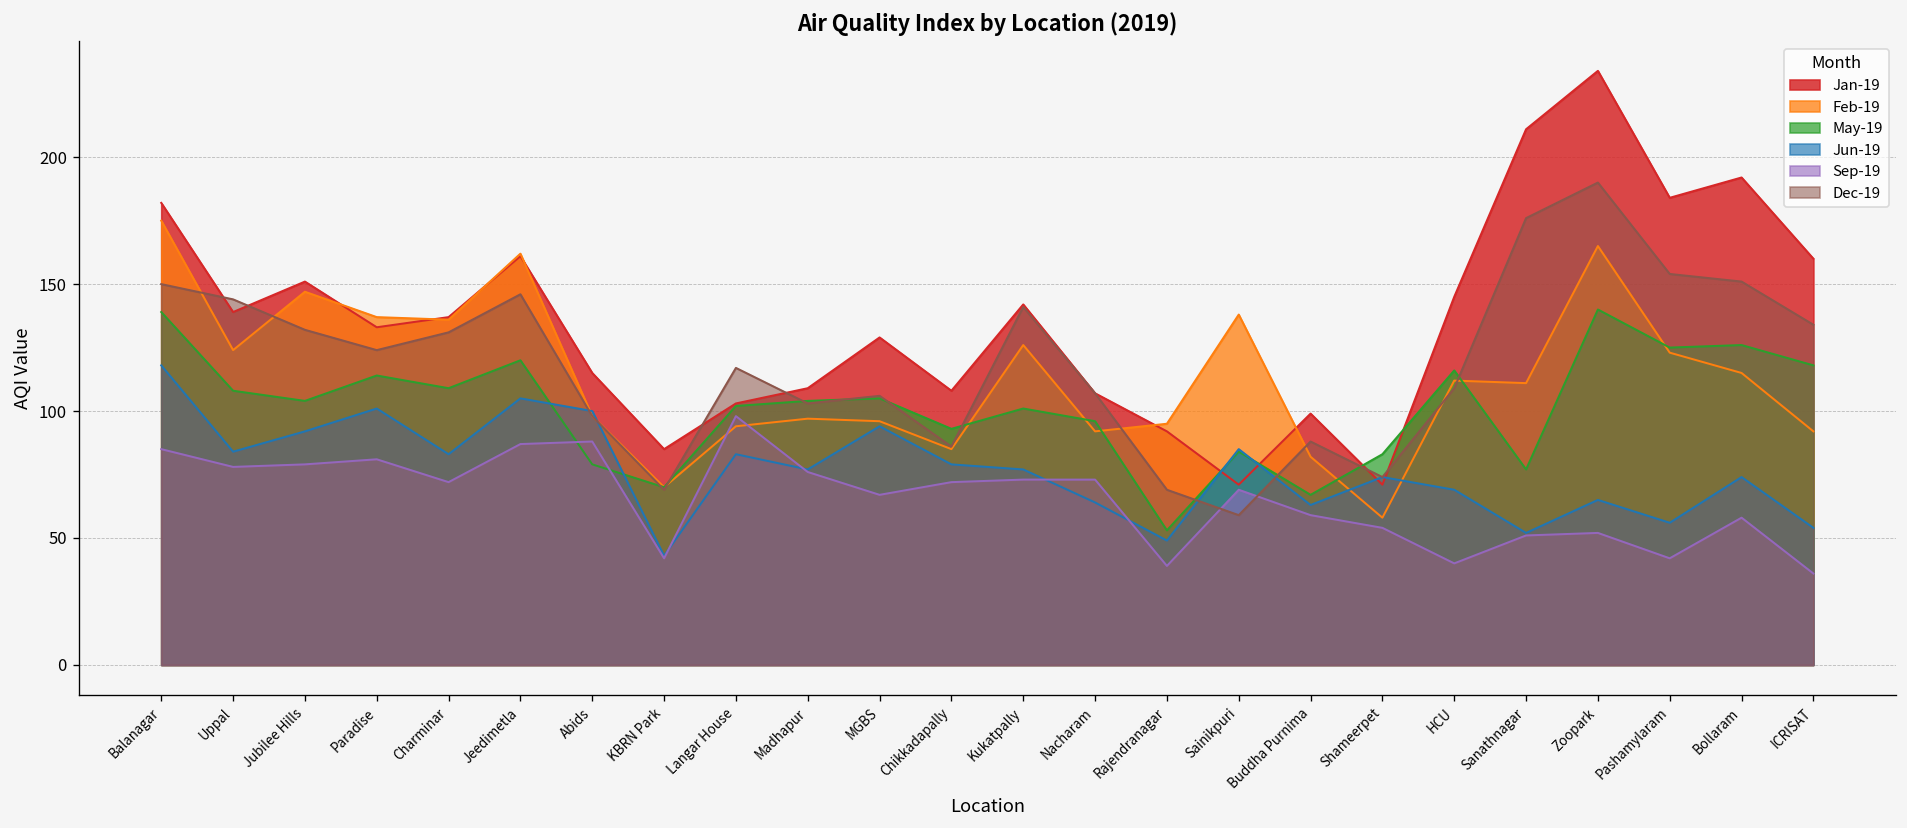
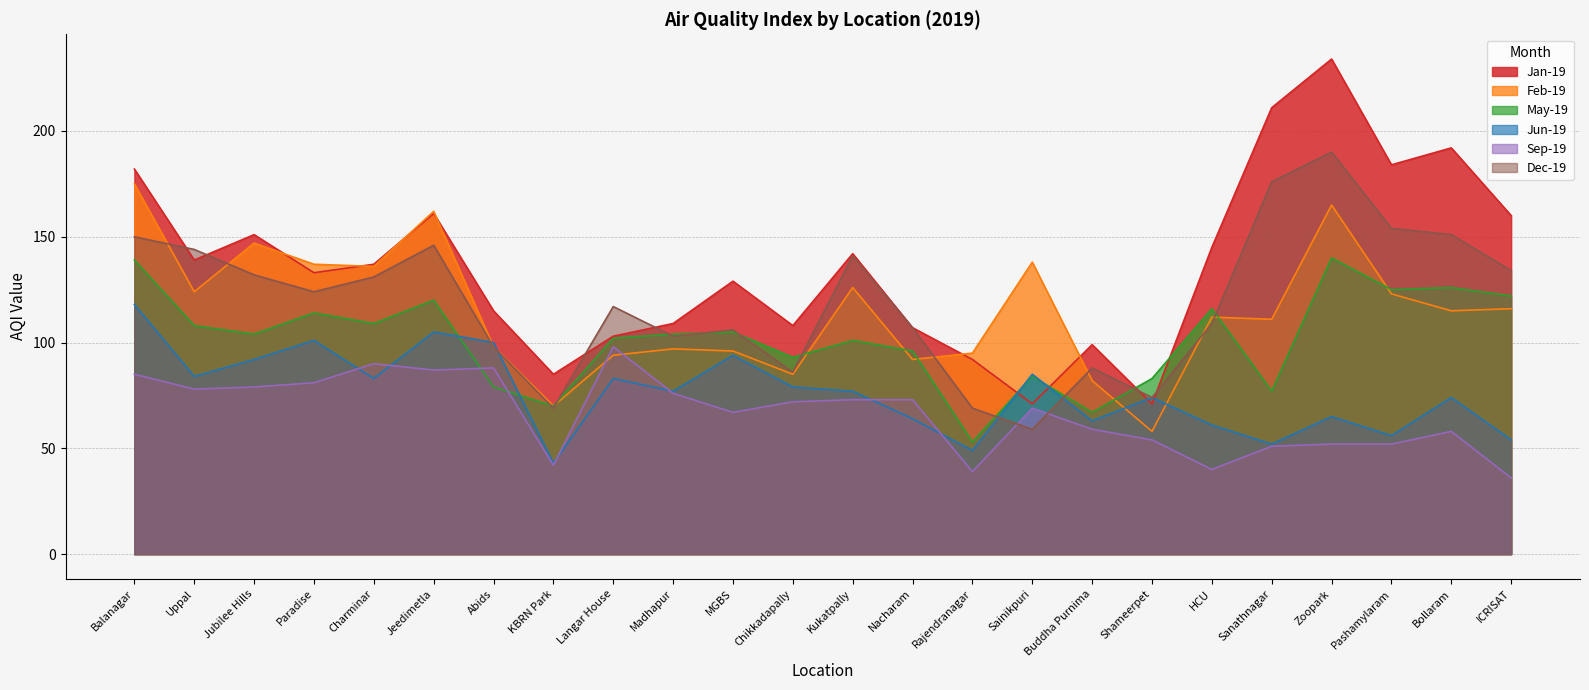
Sep-19, Charminar: 72 -> 90
Jun-19, HCU: 69 -> 61
Sep-19, Pashamylaram: 42 -> 52
Feb-19, ICRISAT: 92 -> 116
May-19, ICRISAT: 118 -> 122
